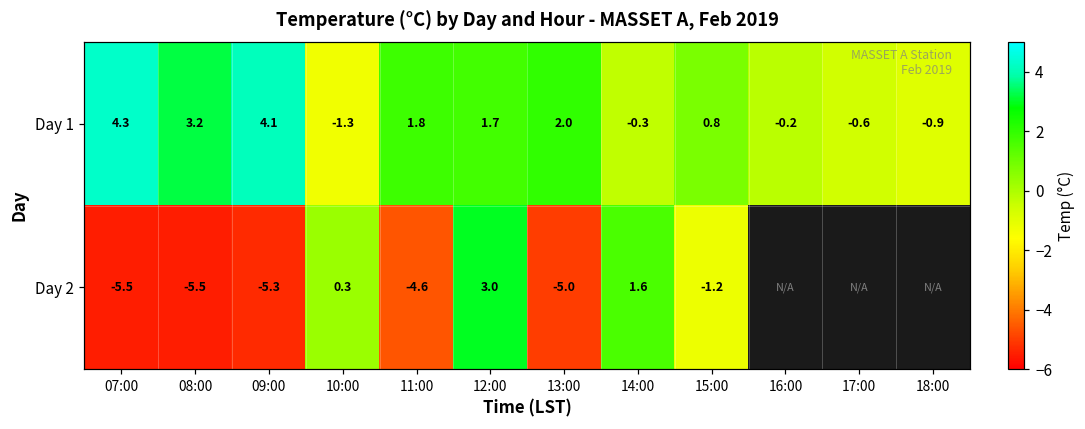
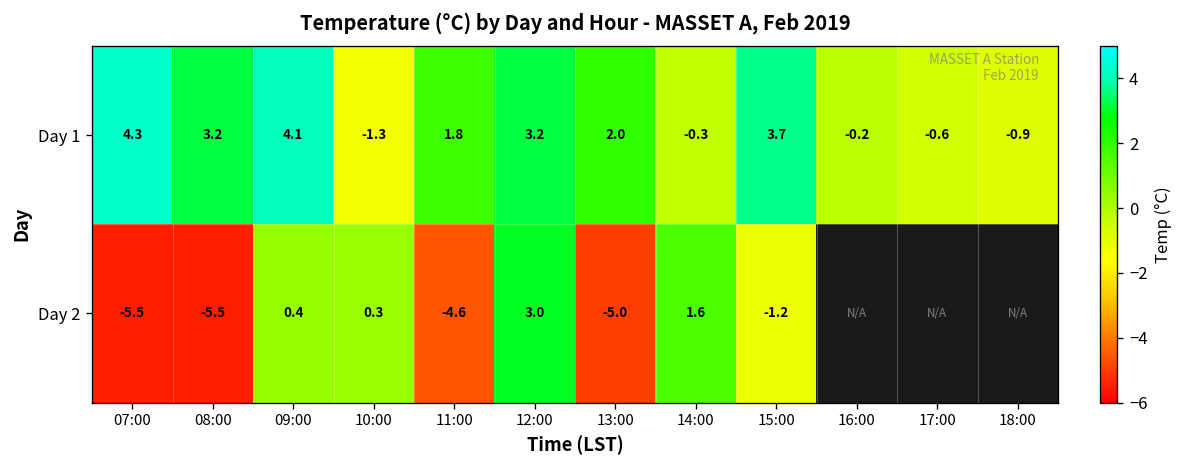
Day 1, 12:00: 1.7 -> 3.2
Day 1, 15:00: 0.8 -> 3.7
Day 2, 09:00: -5.3 -> 0.4
